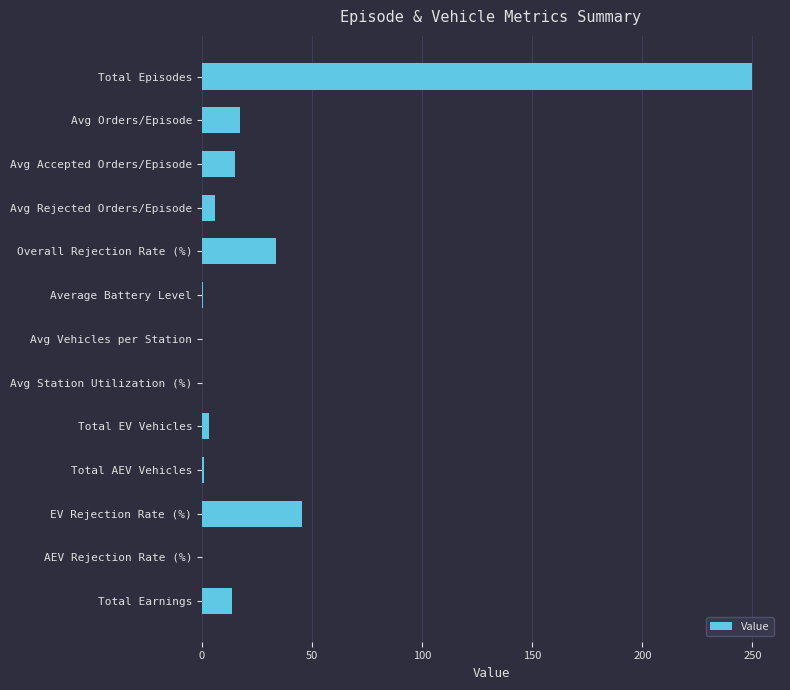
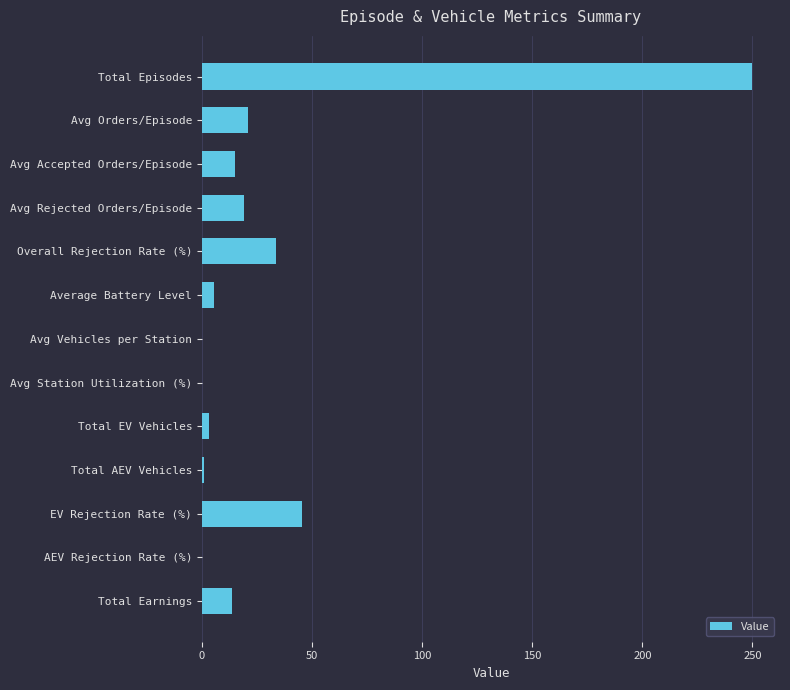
Avg Orders/Episode: 17 -> 21
Avg Rejected Orders/Episode: 6 -> 19
Average Battery Level: 1 -> 5
